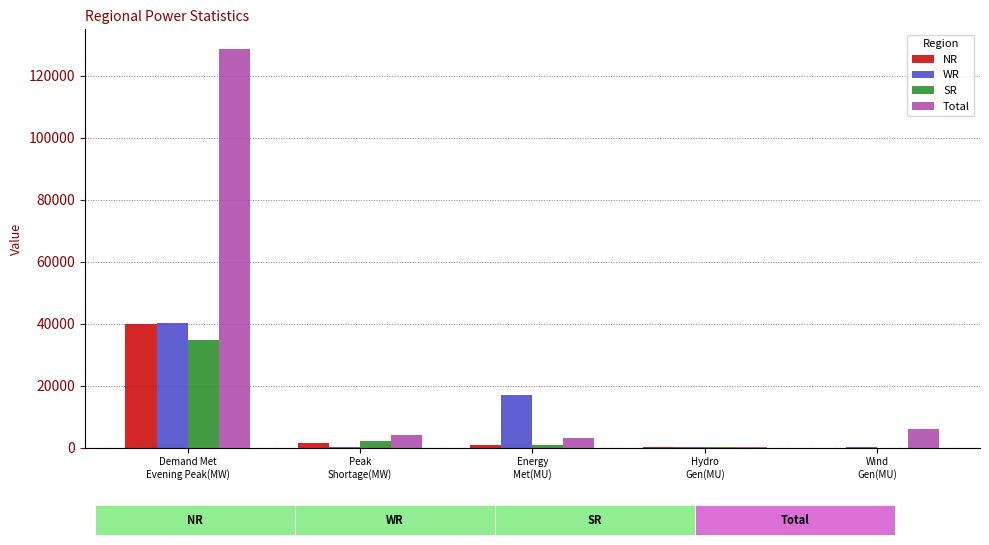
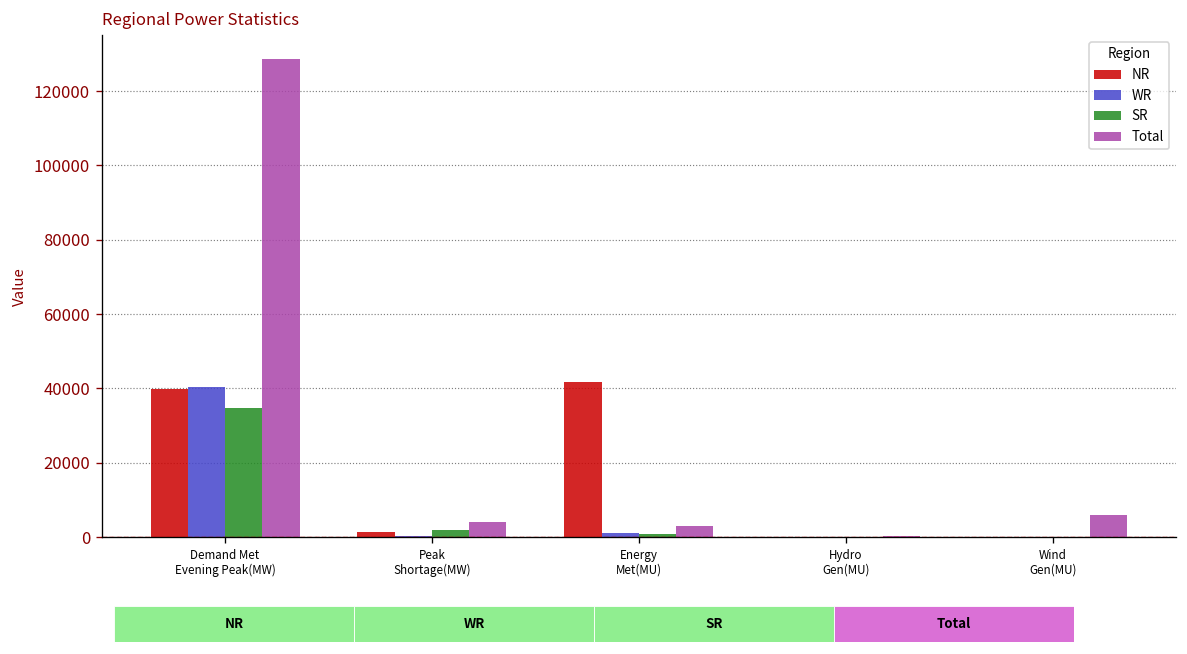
NR, Energy Met(MU): 1000 -> 42000
WR, Energy Met(MU): 17000 -> 1000
